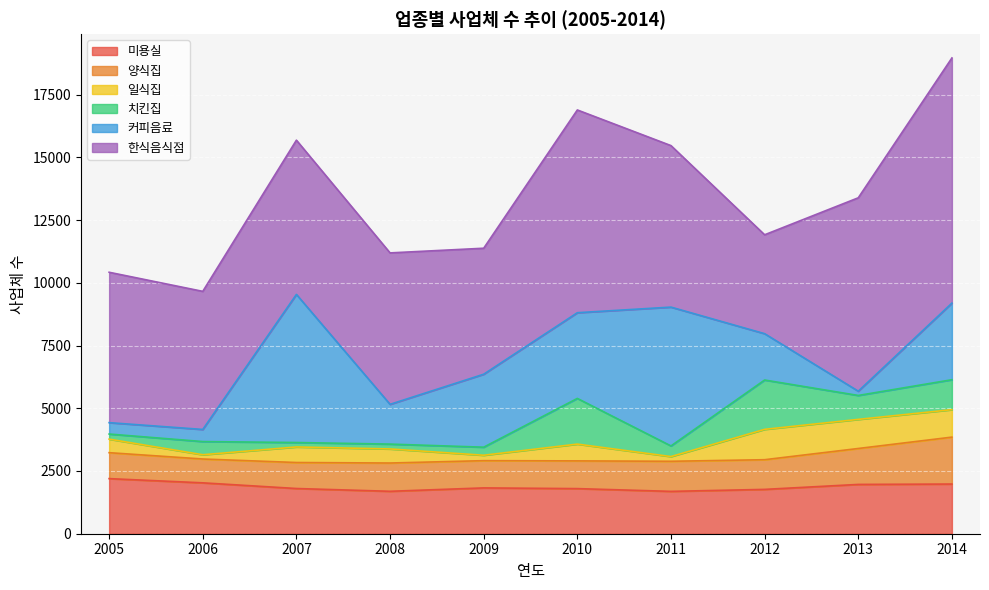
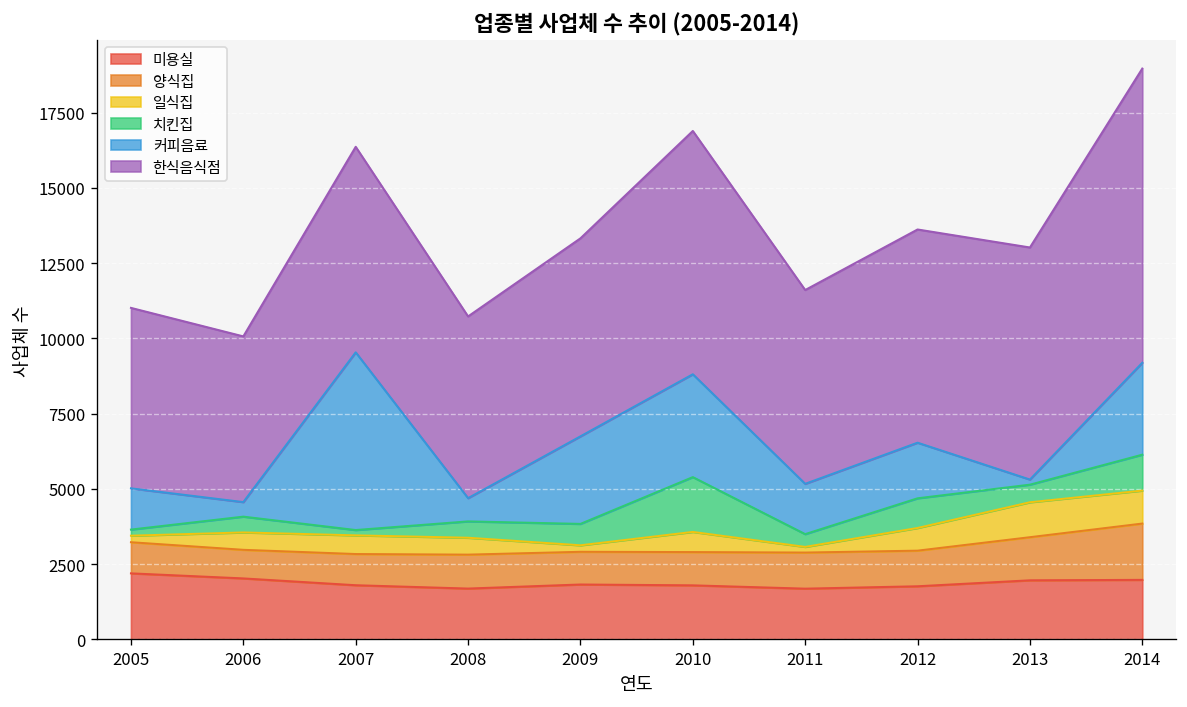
일식집, 2005: 500 -> 200
커피음료, 2005: 500 -> 1400
일식집, 2006: 200 -> 600
한식음식점, 2007: 6100 -> 6800
치킨집, 2008: 200 -> 500
커피음료, 2008: 1600 -> 800
치킨집, 2009: 300 -> 700
한식음식점, 2009: 5000 -> 6600
커피음료, 2011: 5500 -> 1700
일식집, 2012: 1200 -> 800
치킨집, 2012: 2000 -> 1000
한식음식점, 2012: 3900 -> 7100
치킨집, 2013: 1000 -> 600
